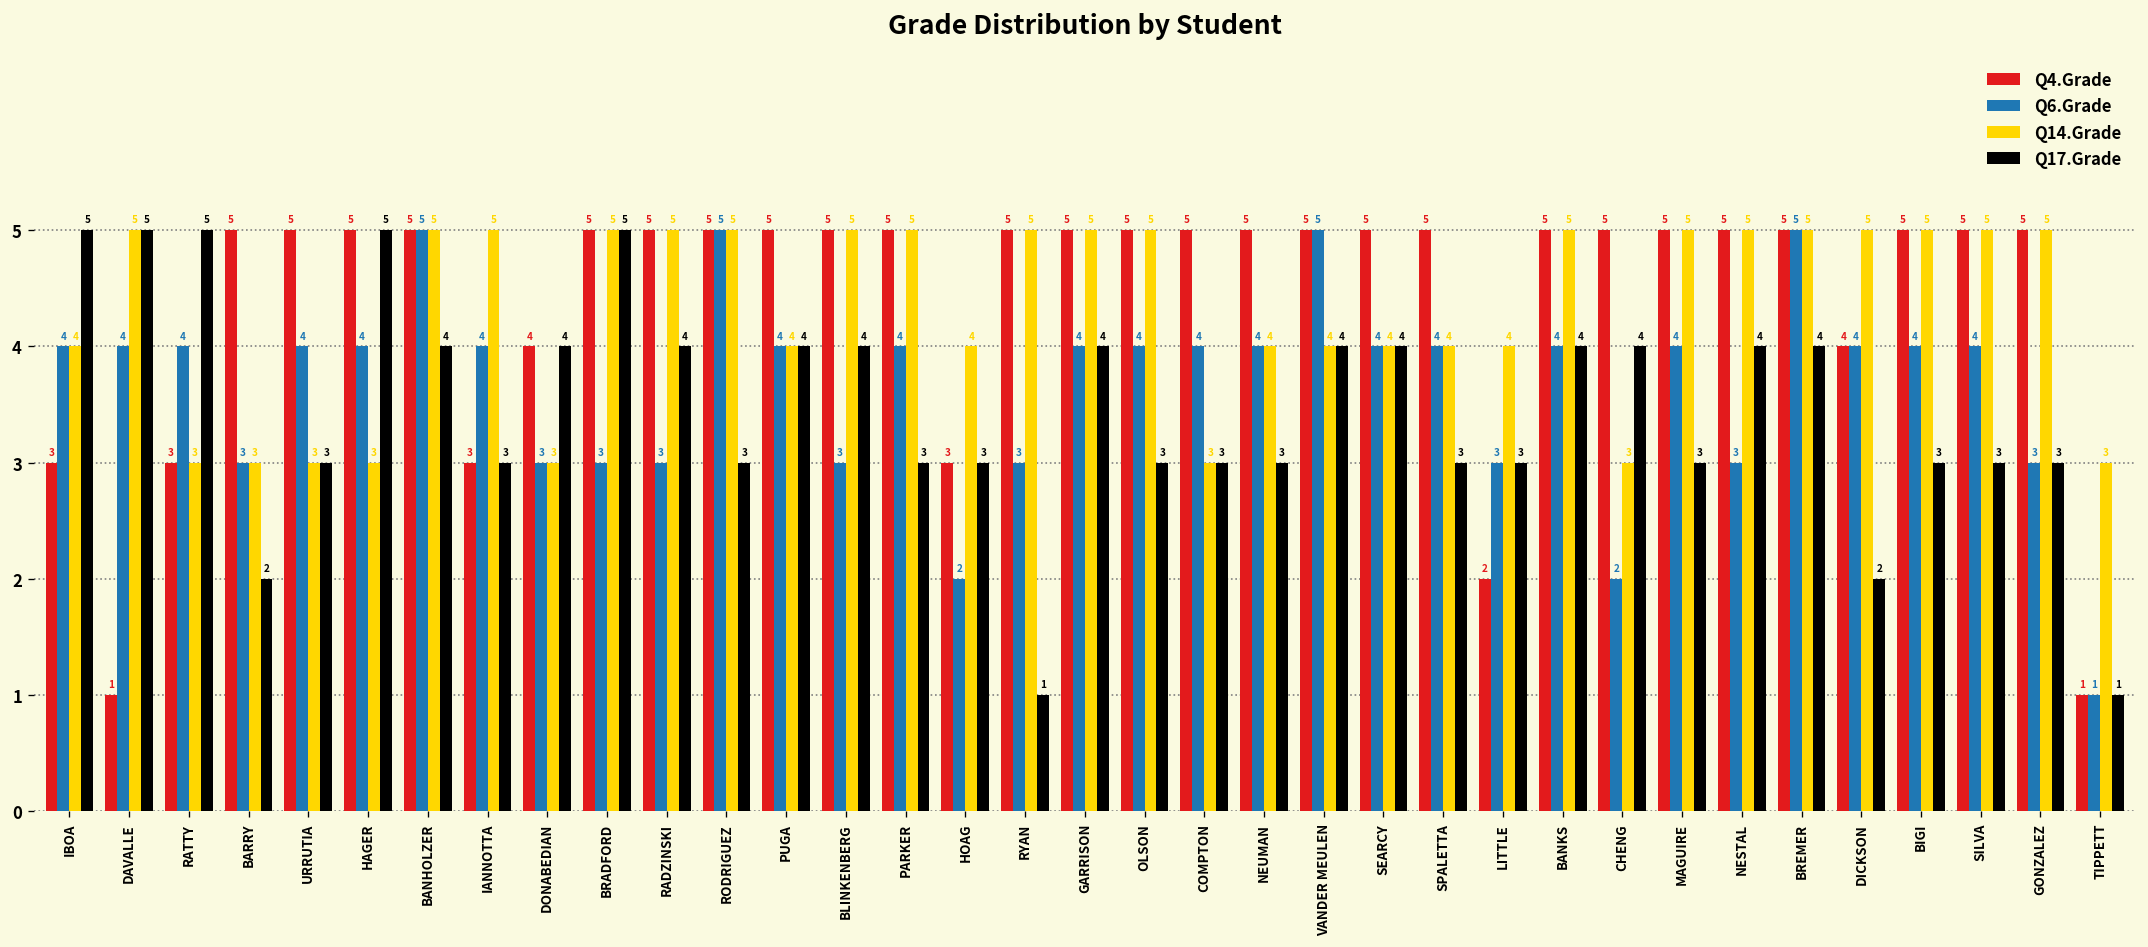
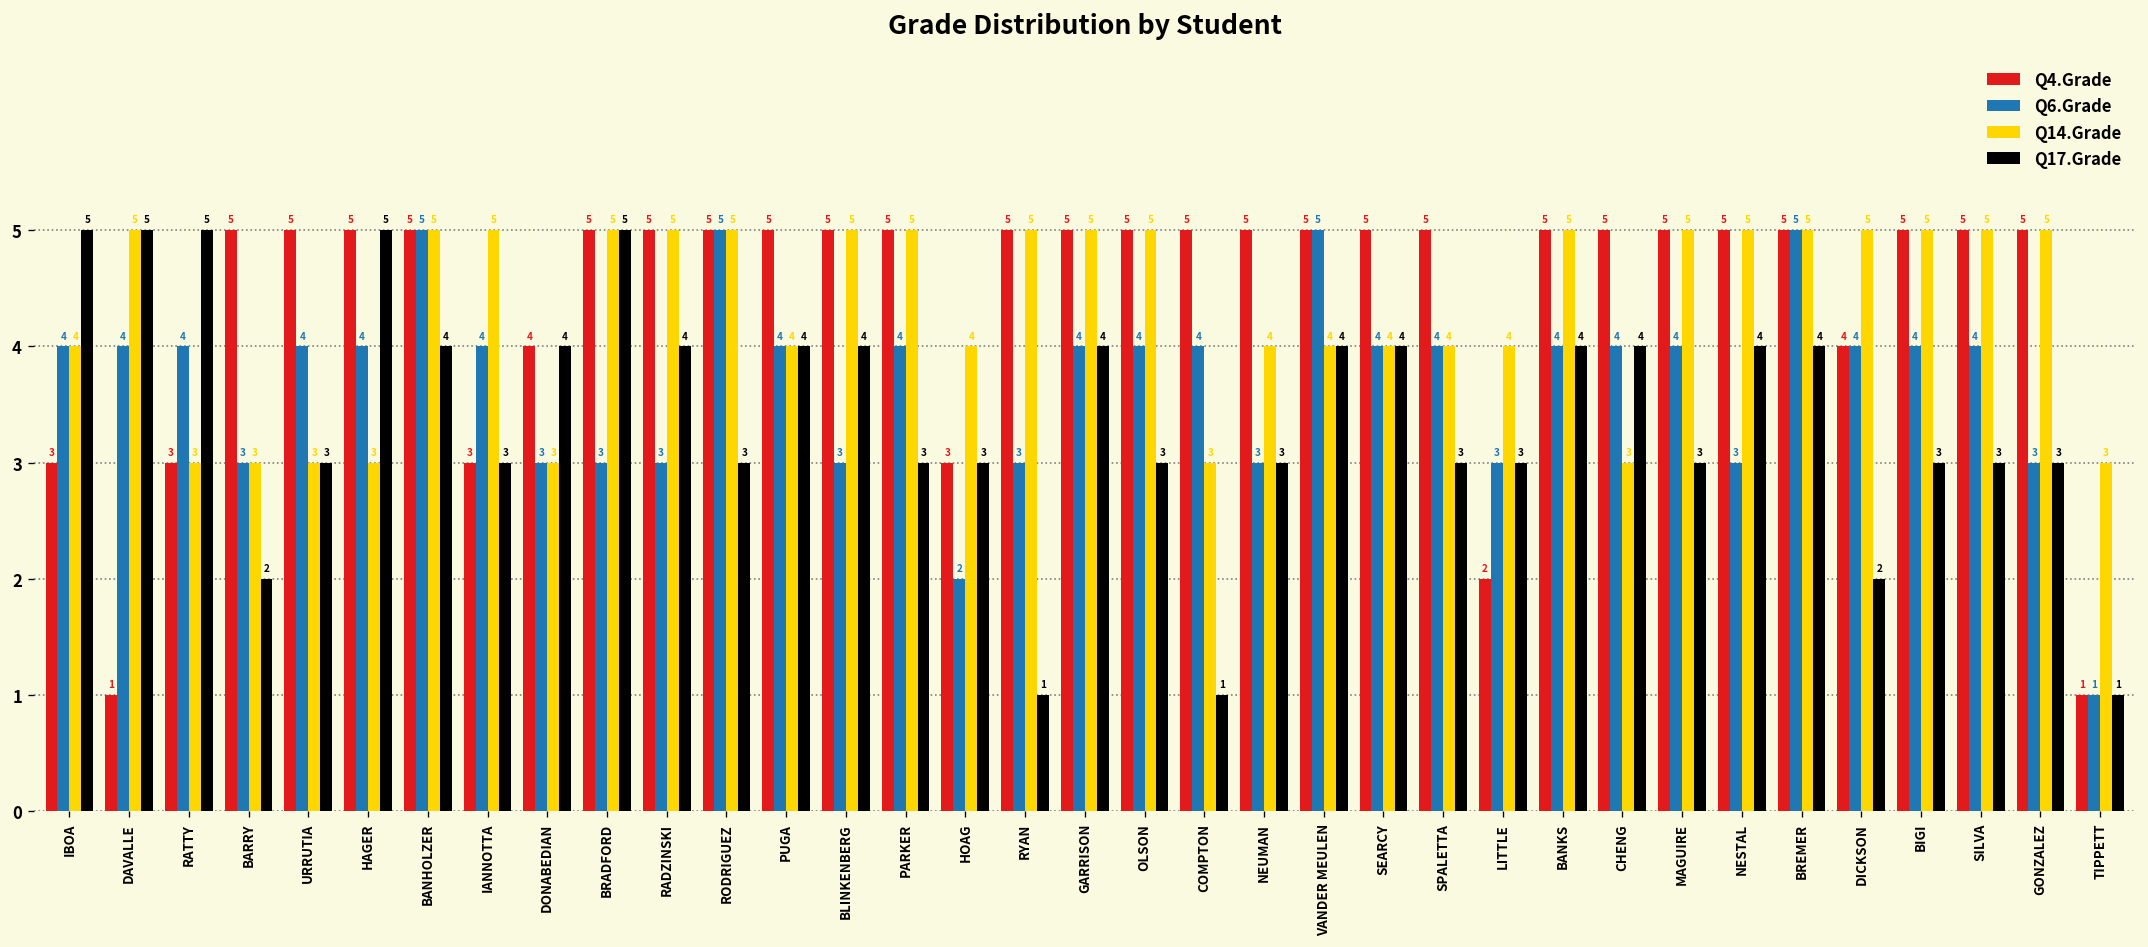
Q17.Grade, COMPTON: 3 -> 1
Q6.Grade, NEUMAN: 4 -> 3
Q6.Grade, CHENG: 2 -> 4
